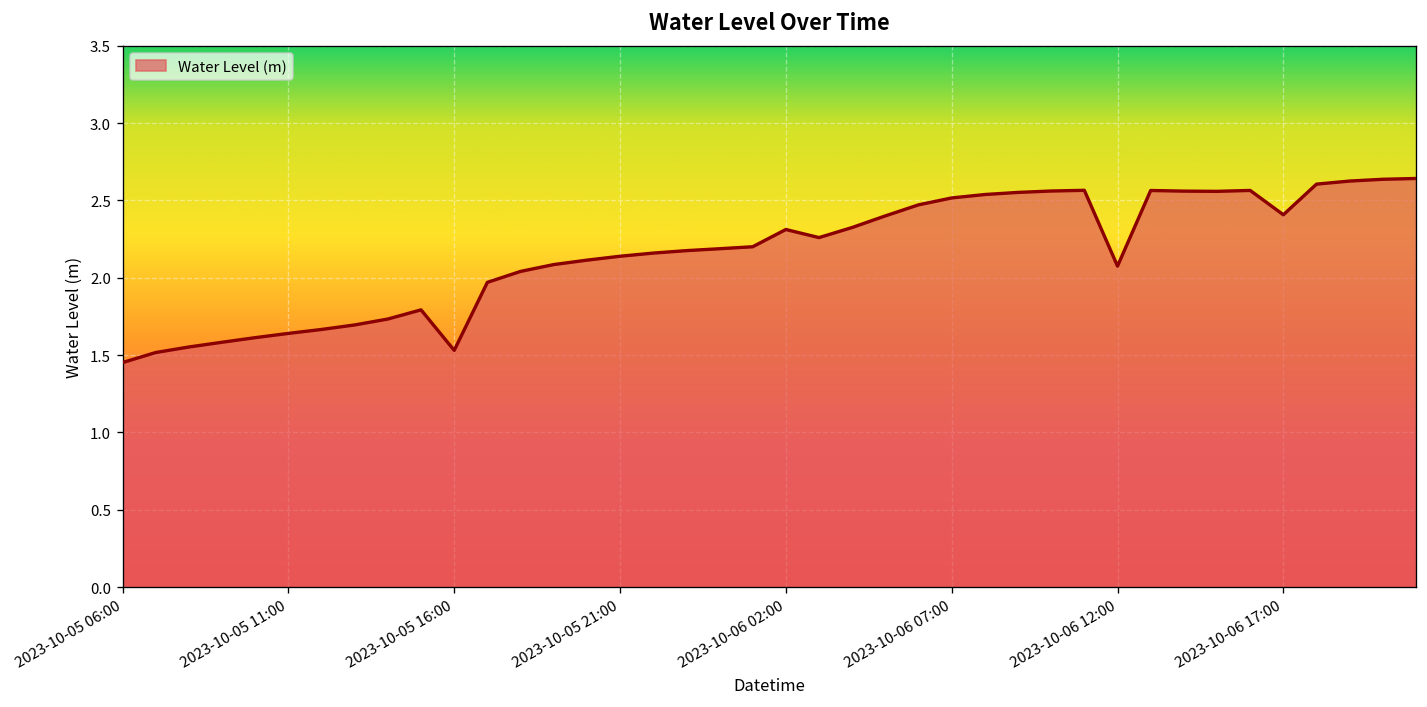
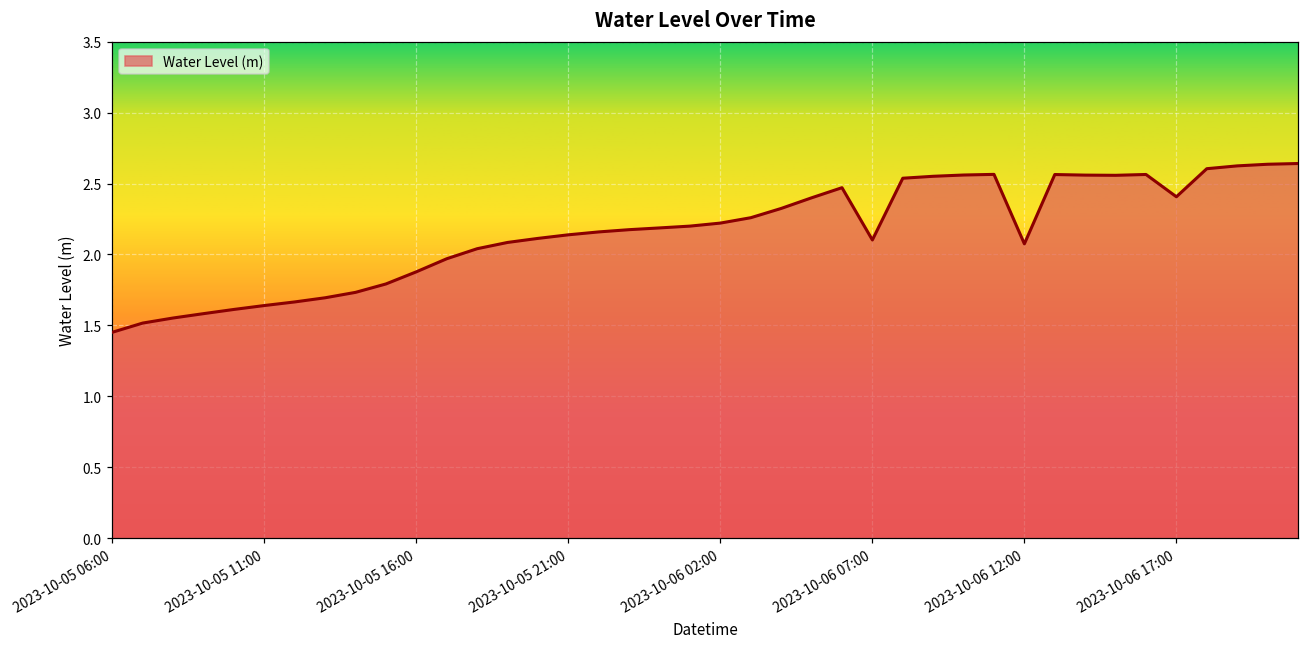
2023-10-05 16:00: 1.53 -> 1.88
2023-10-06 02:00: 2.31 -> 2.22
2023-10-06 07:00: 2.52 -> 2.10
